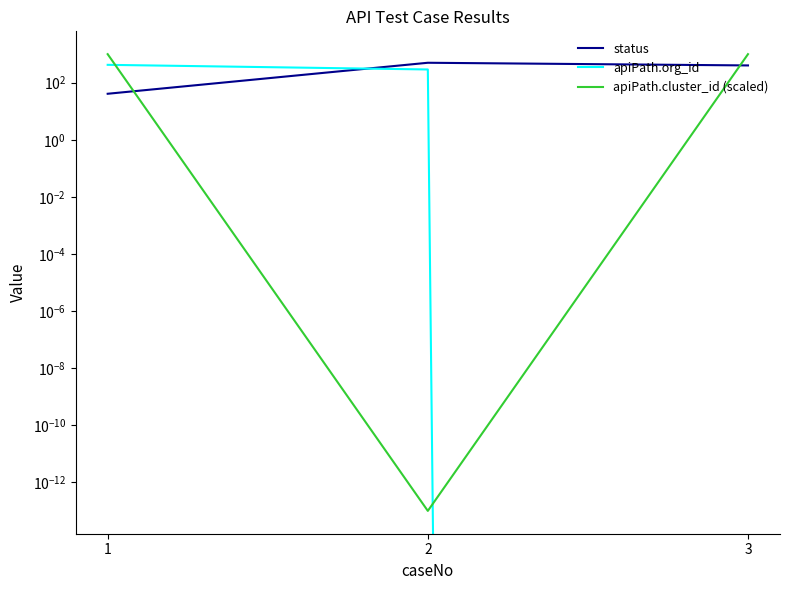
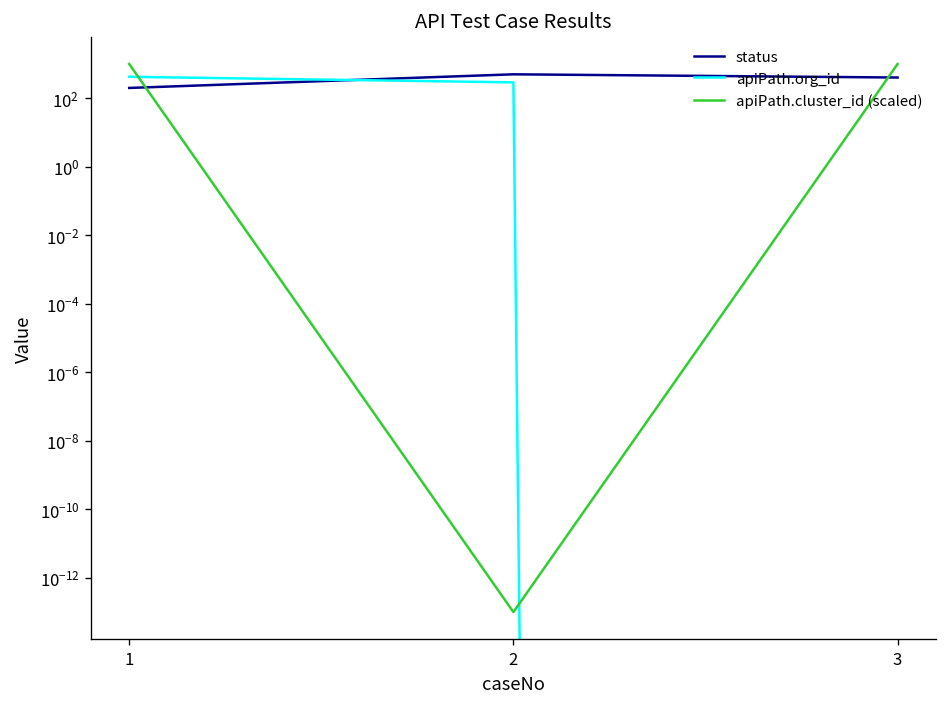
status, 1: 40 -> 200
